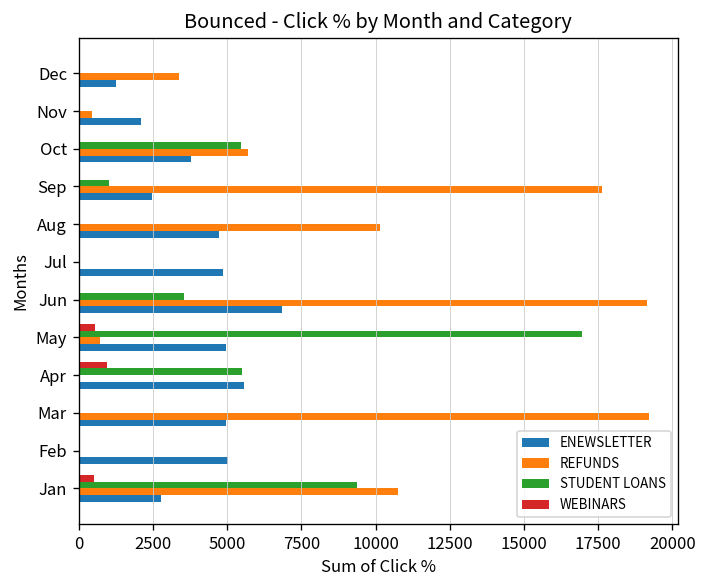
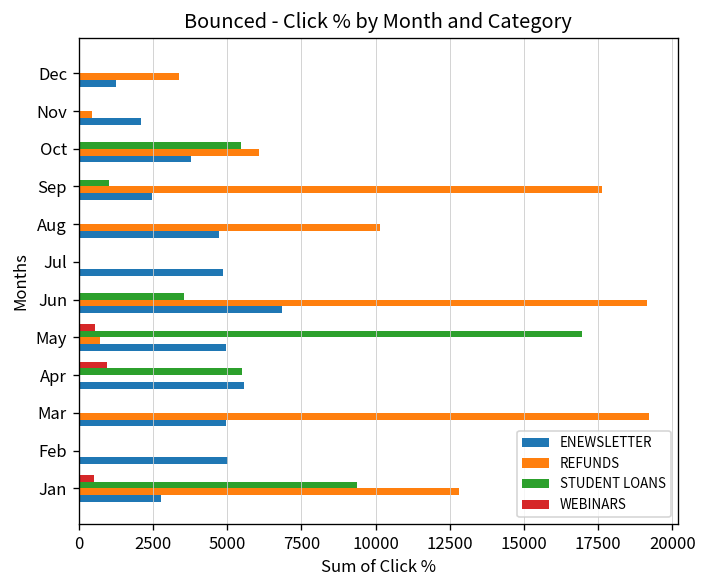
REFUNDS, Oct: 5700 -> 6100
REFUNDS, Jan: 10700 -> 12800
